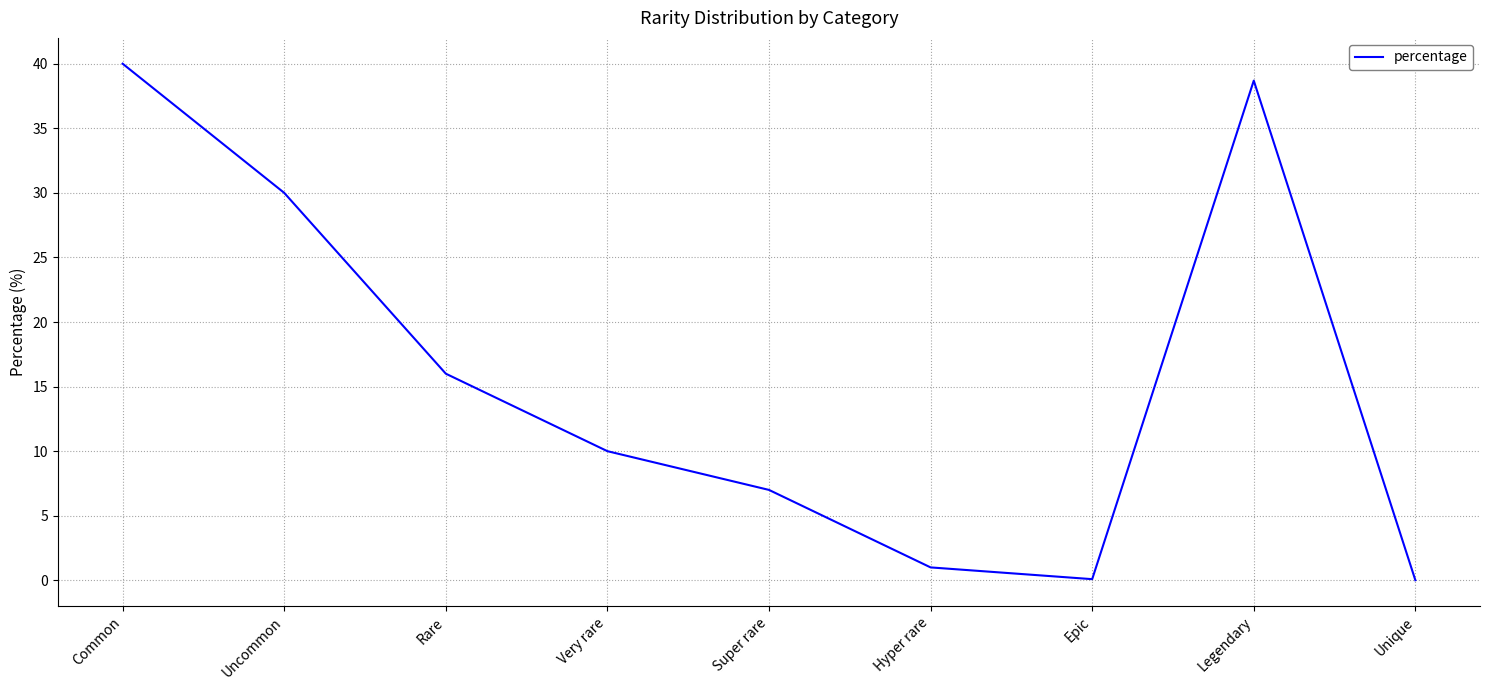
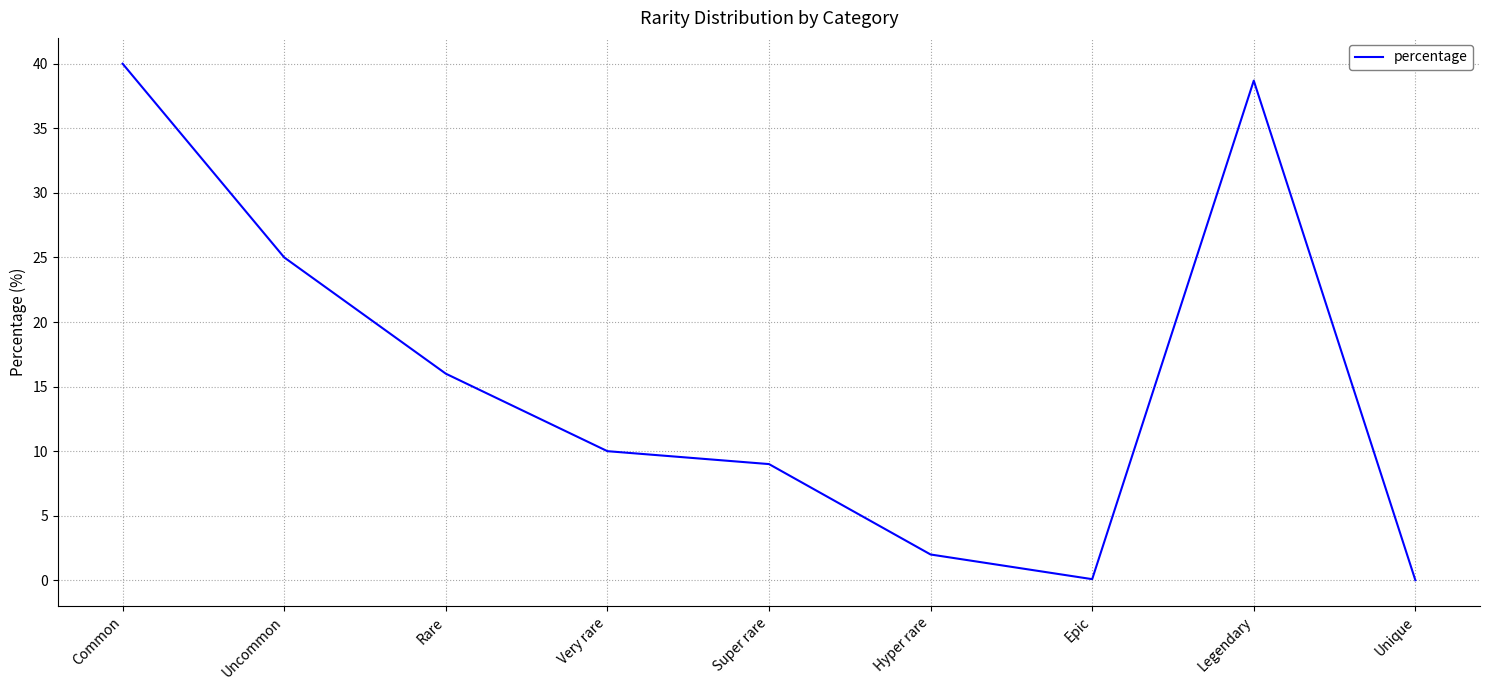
Uncommon: 30 -> 25
Super rare: 7 -> 9
Hyper rare: 1 -> 2
